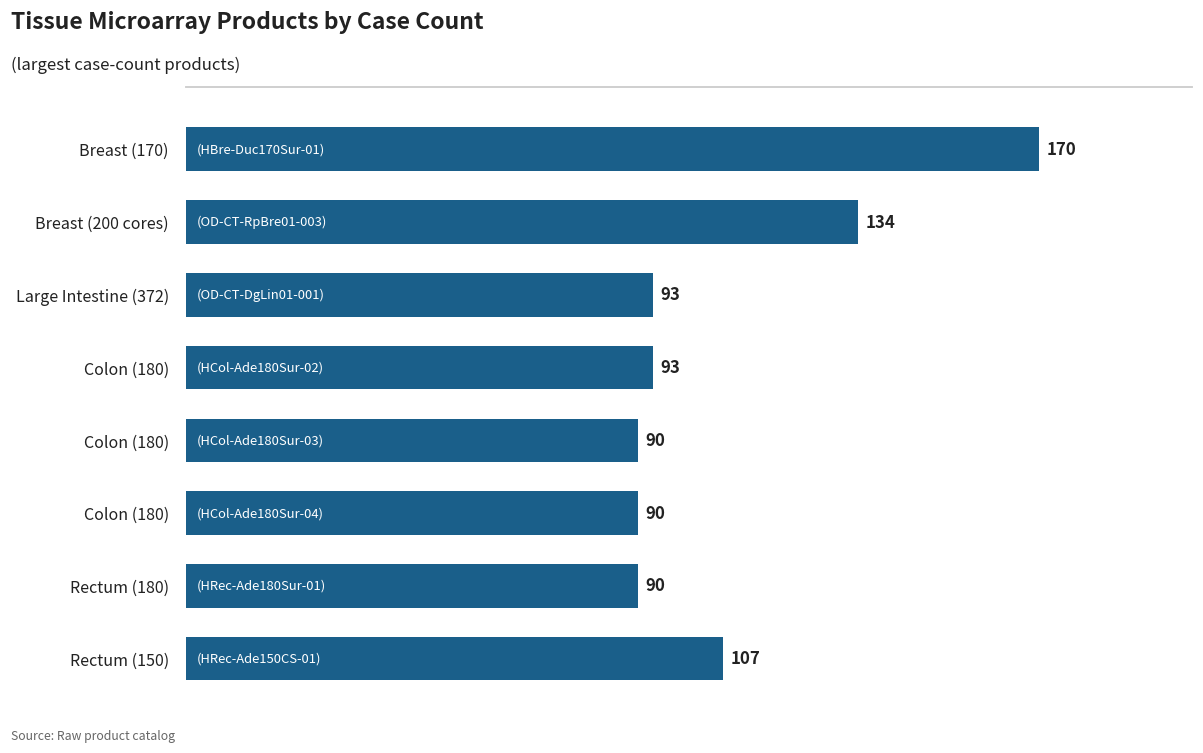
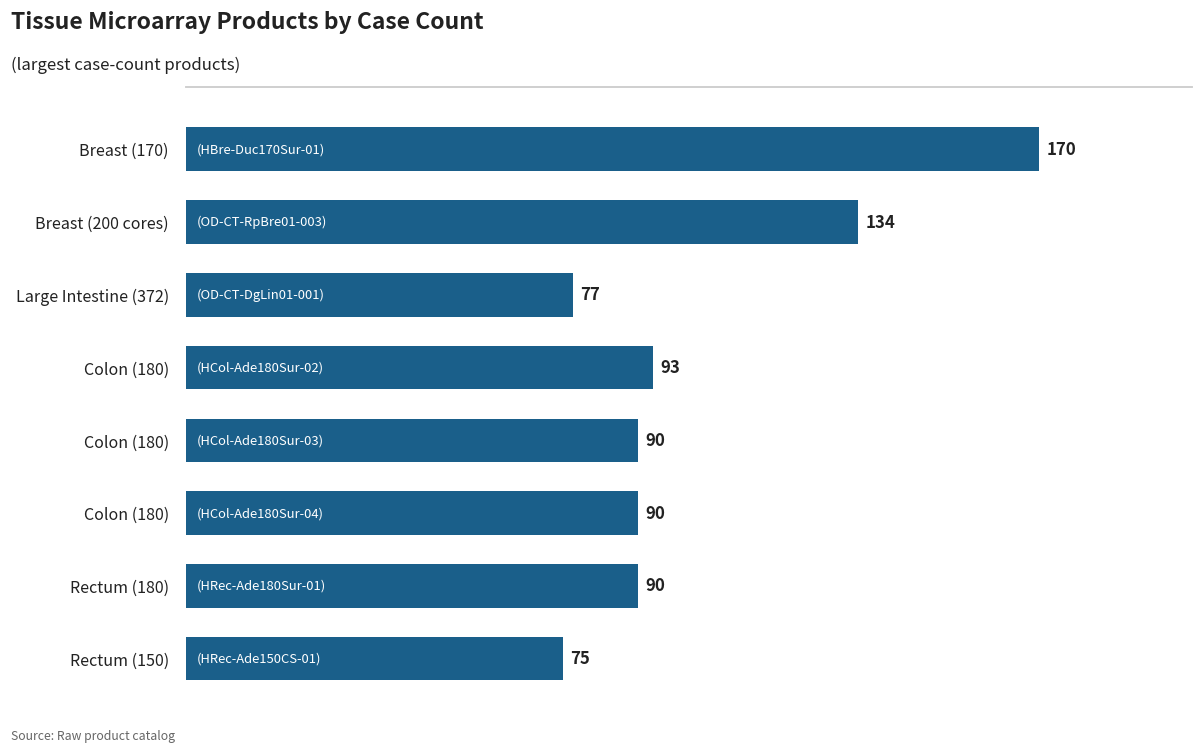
Large Intestine (372): 93 -> 77
Rectum (150): 107 -> 75
